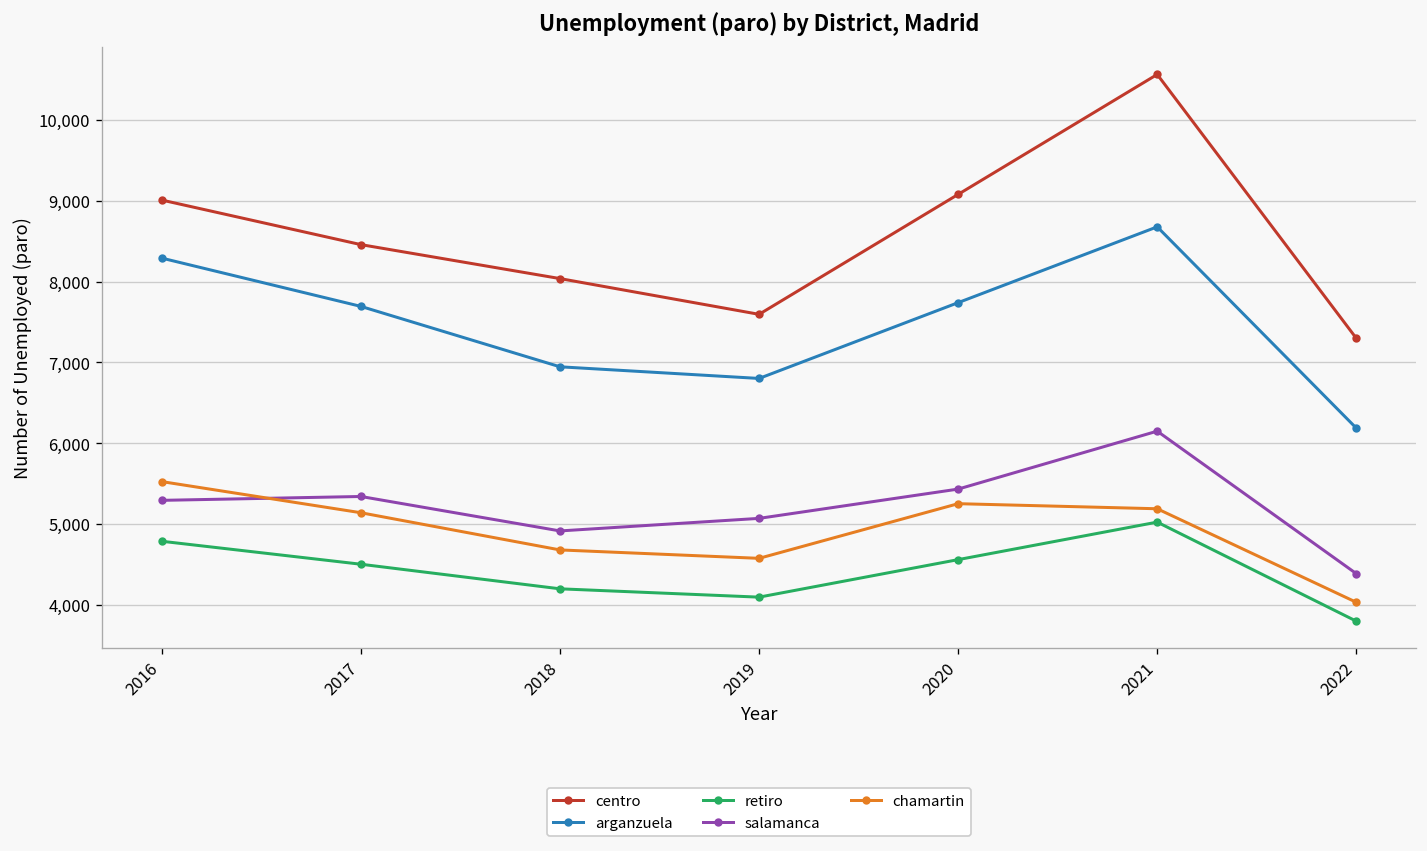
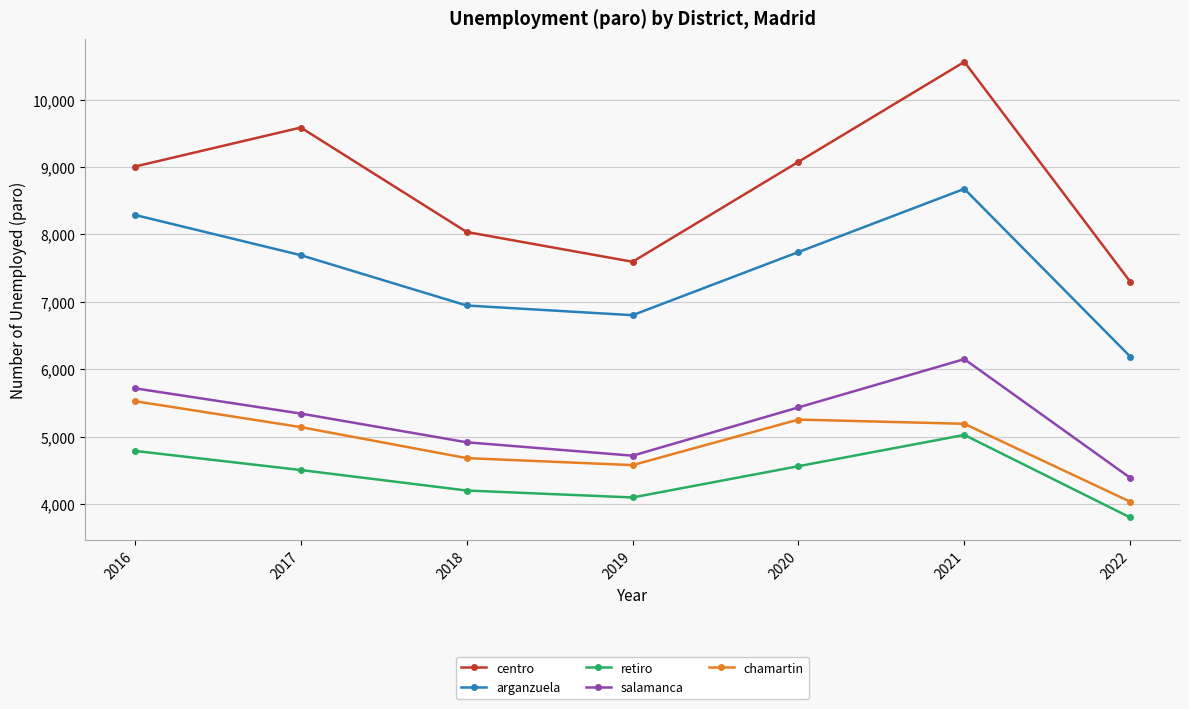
salamanca, 2016: 5,300 -> 5,700
centro, 2017: 8,500 -> 9,600
salamanca, 2019: 5,100 -> 4,700
